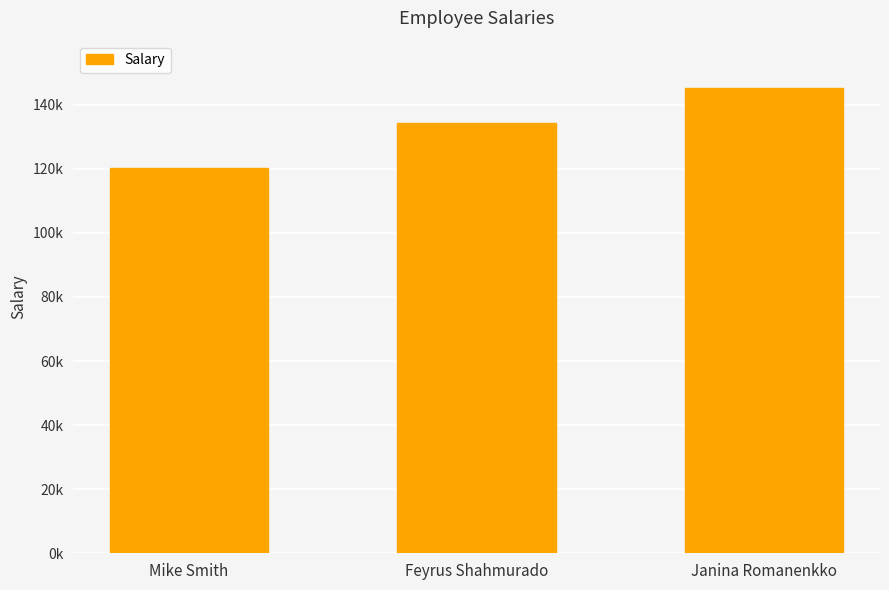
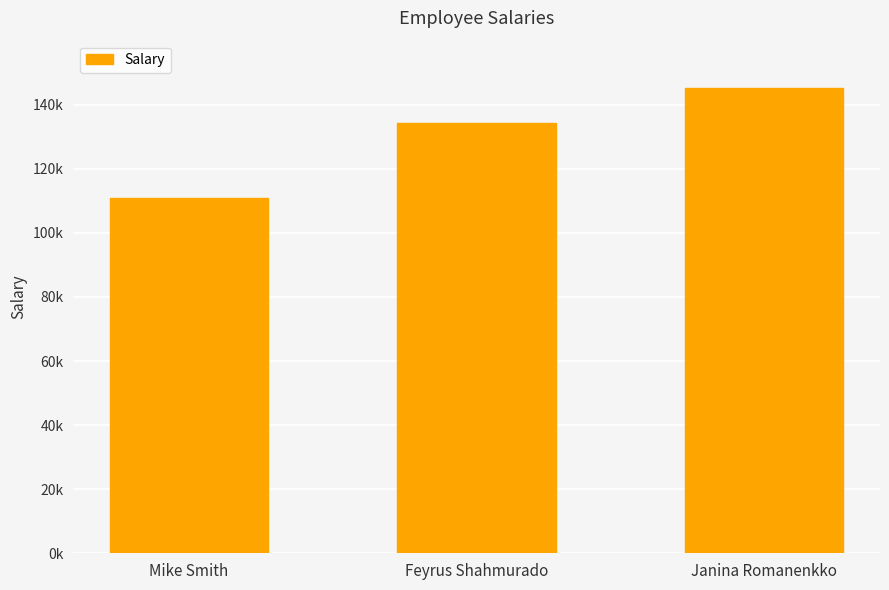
Mike Smith: 120000 -> 111000
